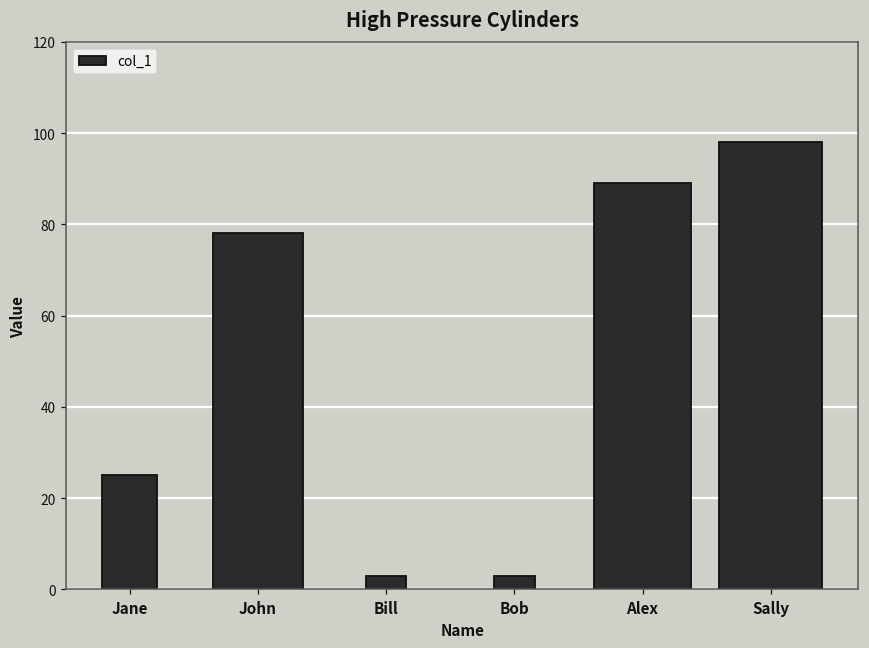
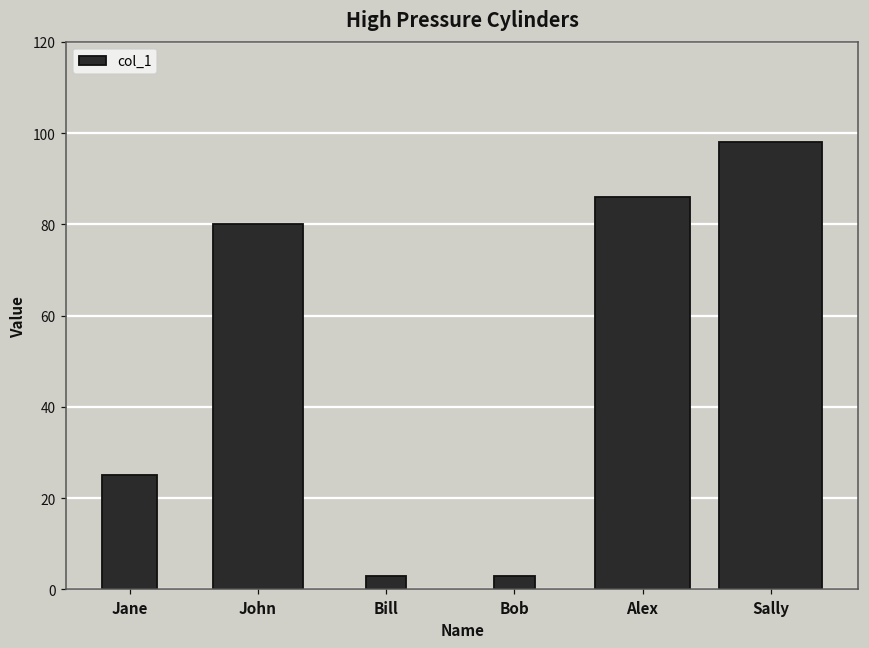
John: 78 -> 80
Alex: 89 -> 86
